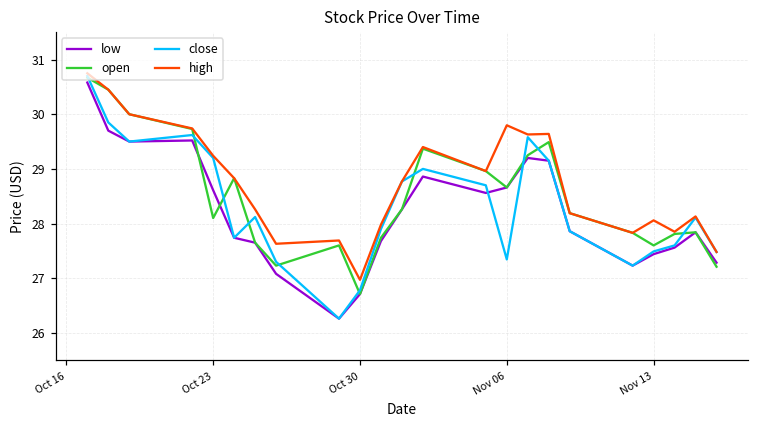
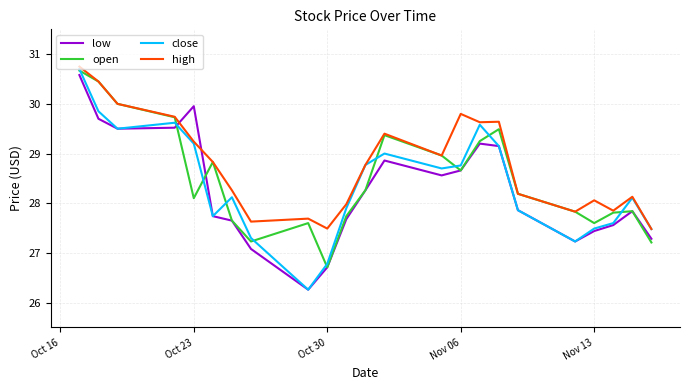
low, Oct 23: 28.6 -> 30.0
high, Oct 30: 27.0 -> 27.5
close, Nov 06: 27.3 -> 28.8
